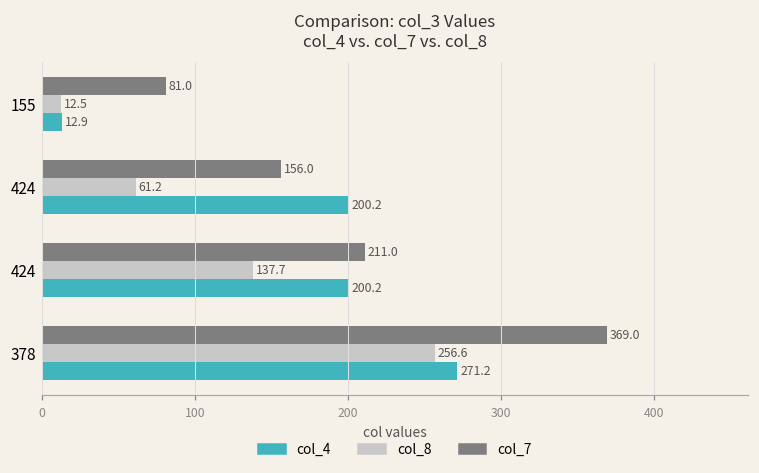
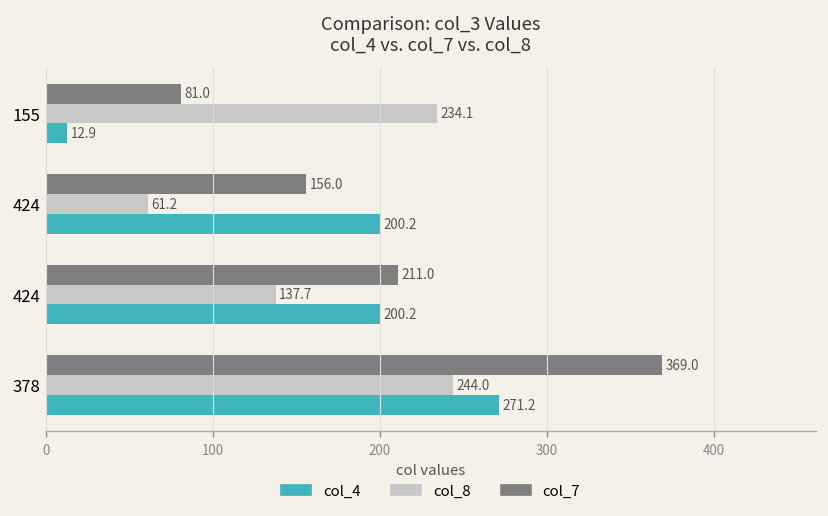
col_8, 155: 12.5 -> 234.1
col_8, 378: 256.6 -> 244.0
